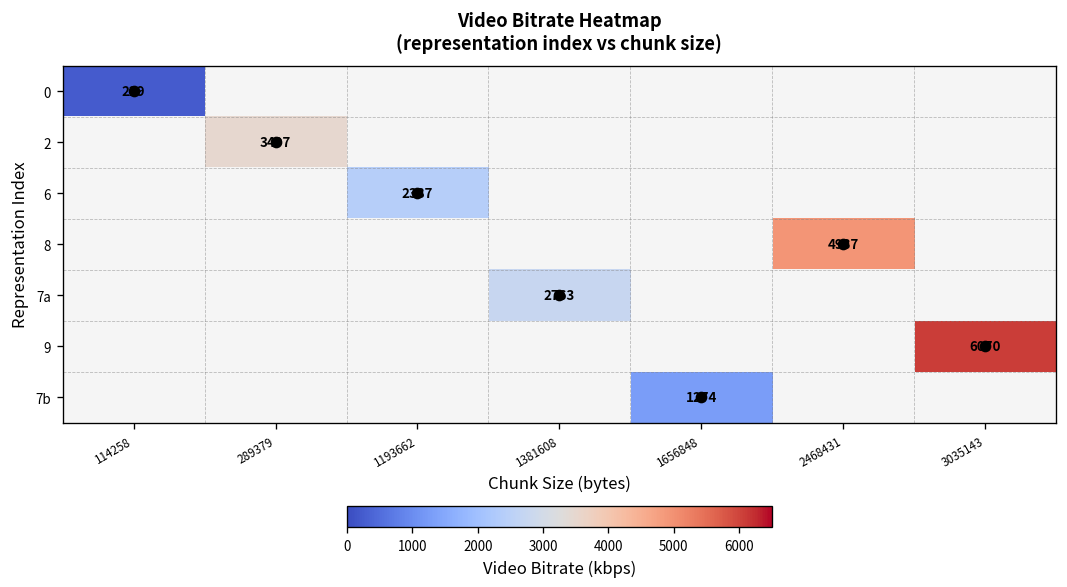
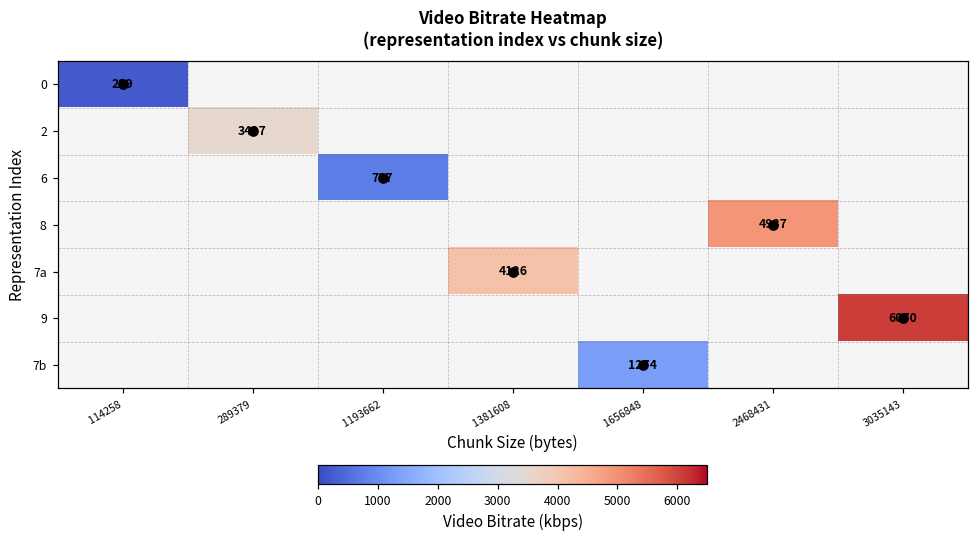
6, 1193662: 2387 -> 737
7a, 1381608: 2763 -> 4126
